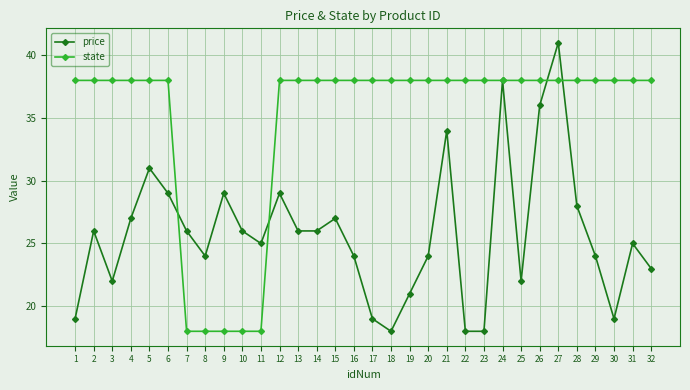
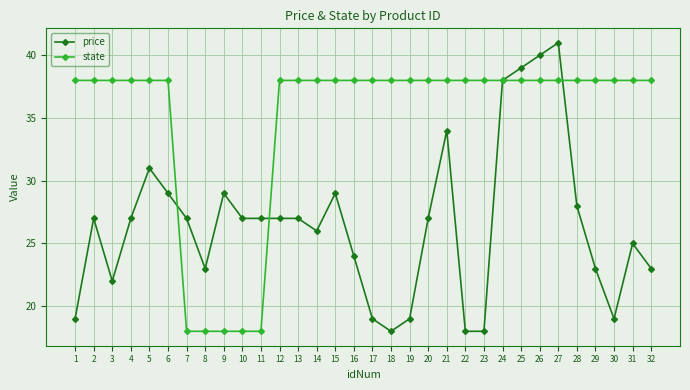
price, 2: 26 -> 27
price, 7: 26 -> 27
price, 8: 24 -> 23
price, 10: 26 -> 27
price, 11: 25 -> 27
price, 12: 29 -> 27
price, 13: 26 -> 27
price, 15: 27 -> 29
price, 19: 21 -> 19
price, 20: 24 -> 27
price, 25: 22 -> 39
price, 26: 36 -> 40
price, 29: 24 -> 23
